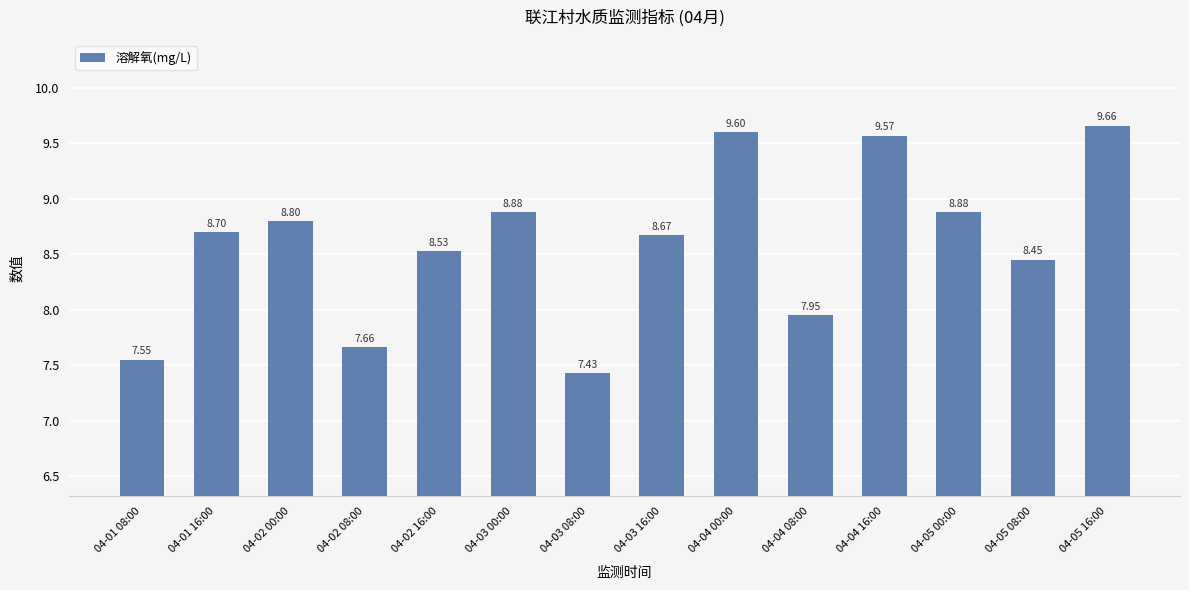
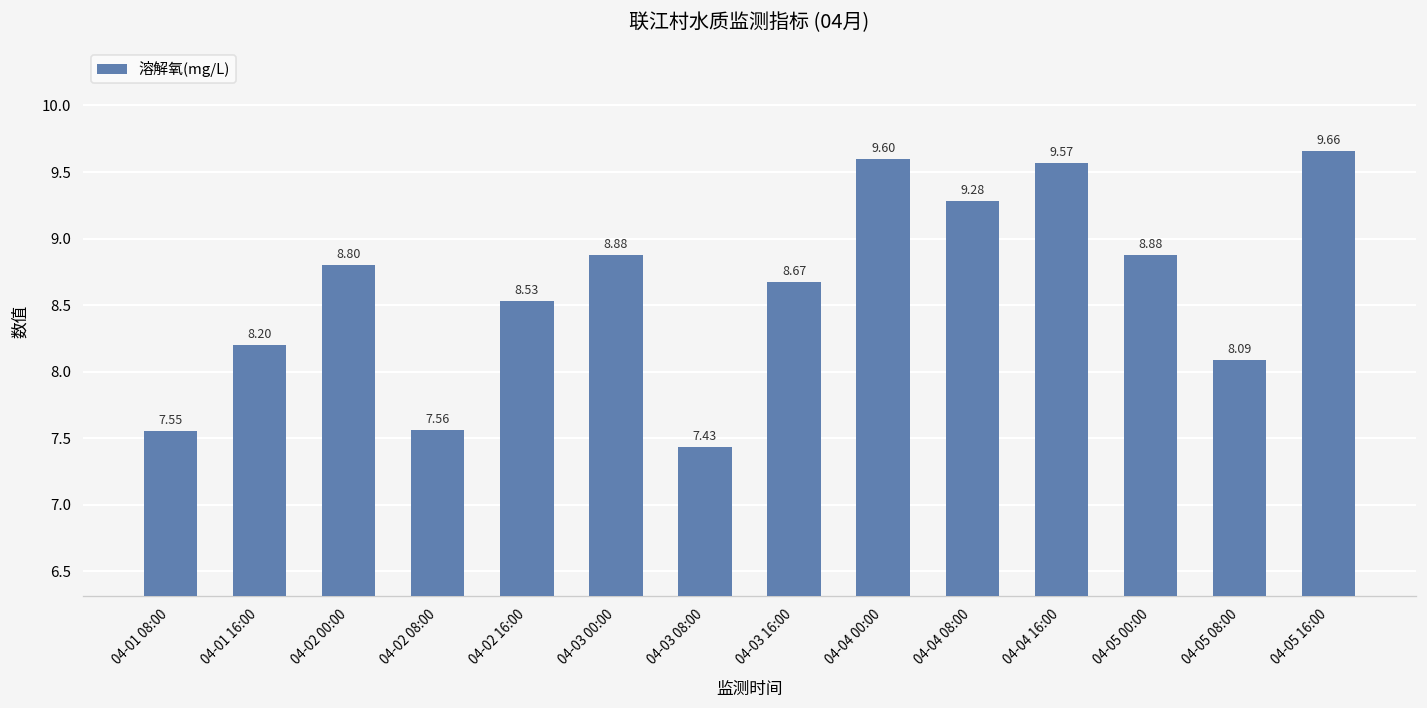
04-01 16:00: 8.70 -> 8.20
04-02 08:00: 7.66 -> 7.56
04-04 08:00: 7.95 -> 9.28
04-05 08:00: 8.45 -> 8.09
